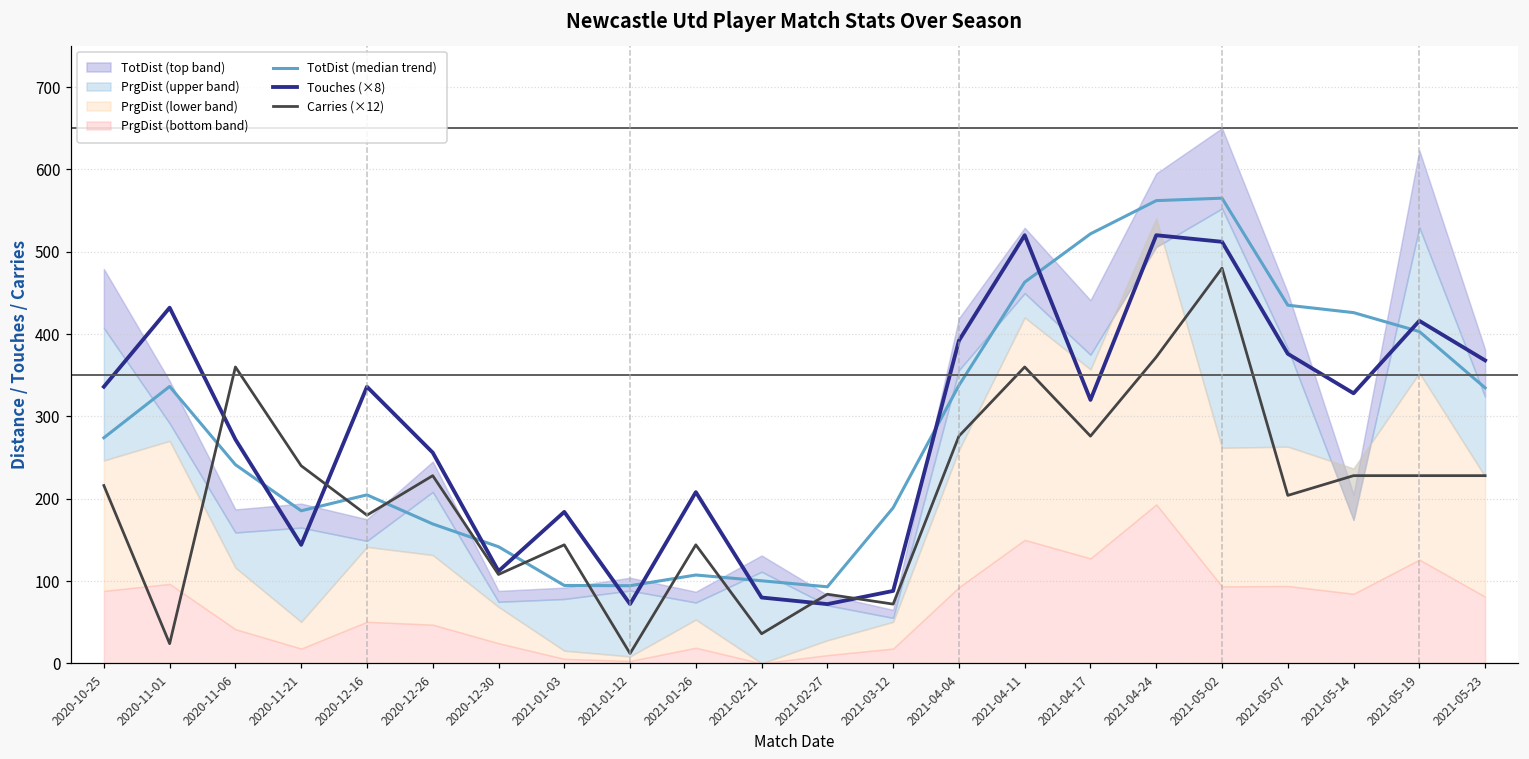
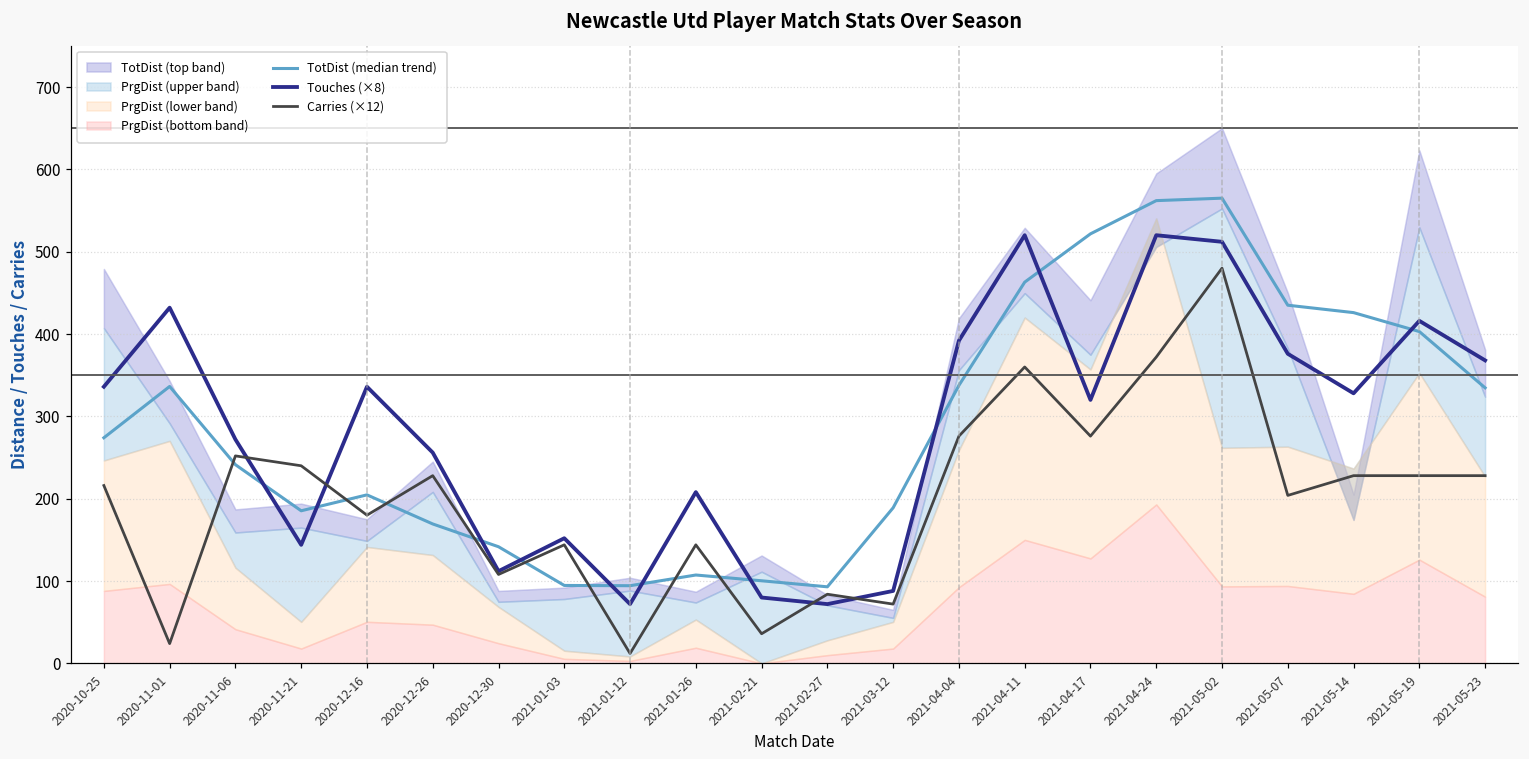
Carries (×12), 2020-11-06: 360 -> 250
Touches (×8), 2021-01-03: 180 -> 150
